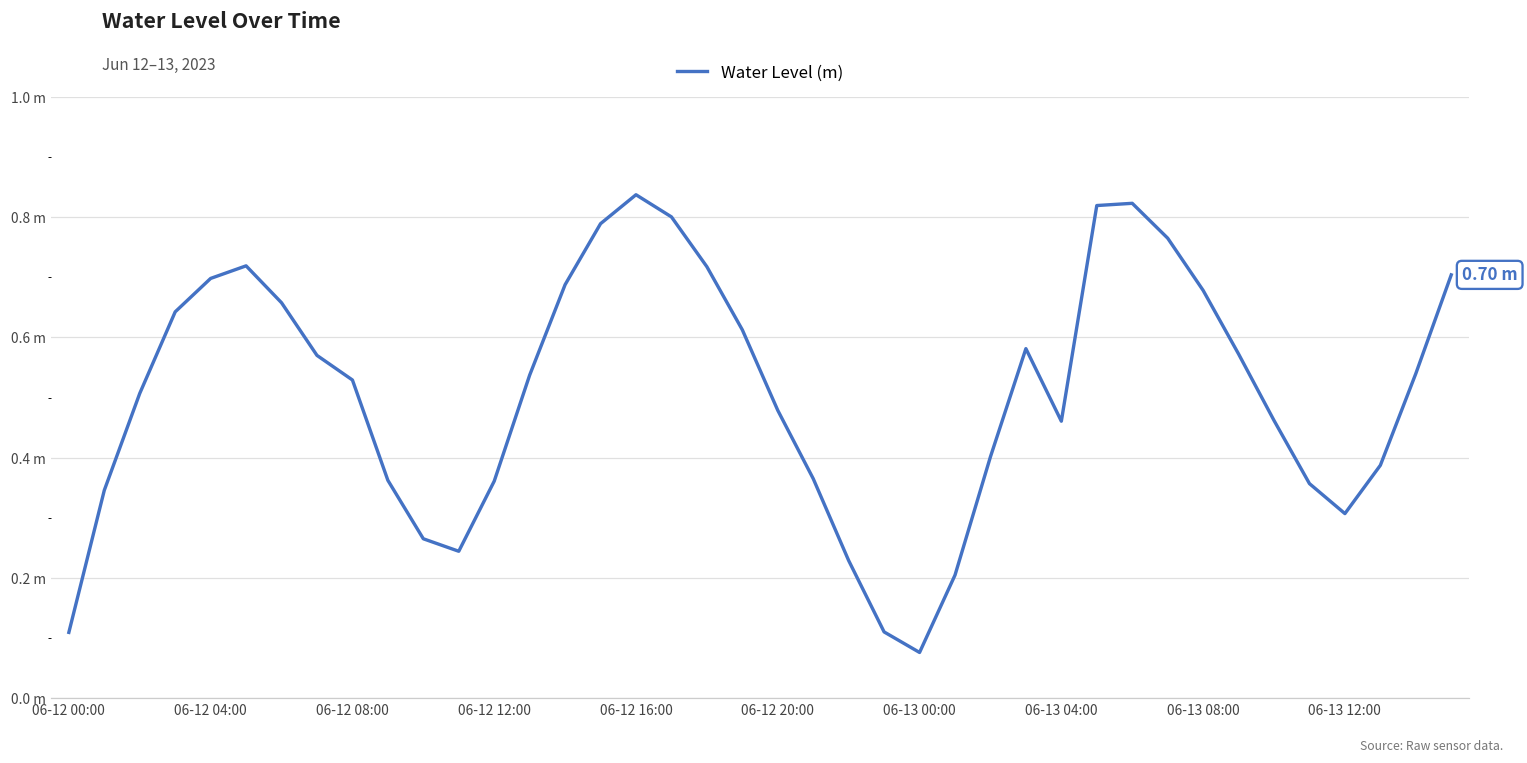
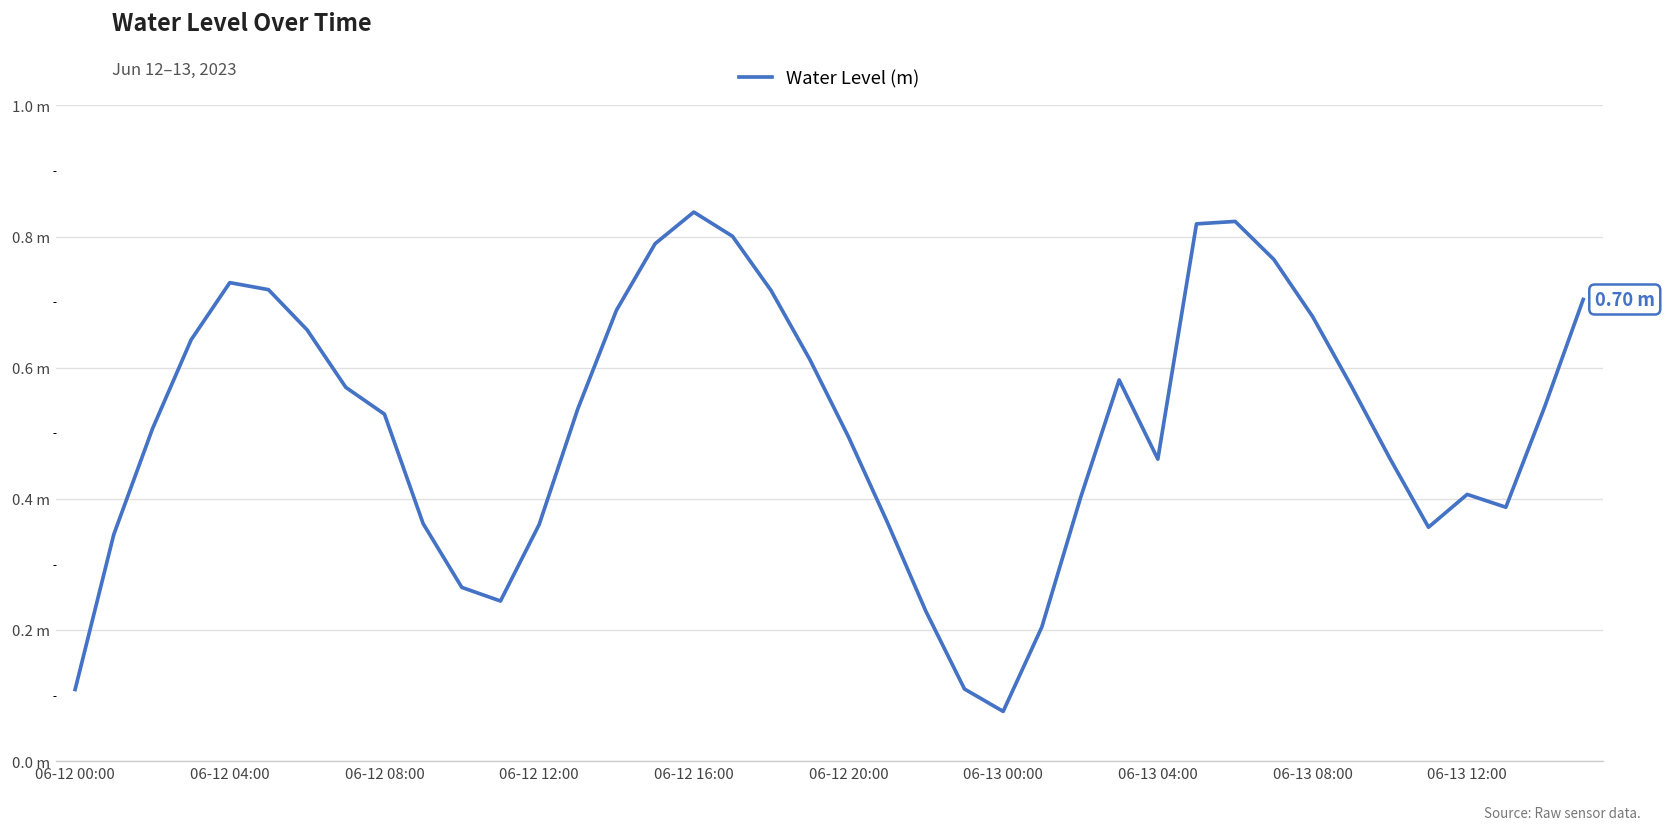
06-12 04:00: 0.70 m -> 0.73 m
06-12 20:00: 0.48 m -> 0.49 m
06-13 12:00: 0.31 m -> 0.41 m
